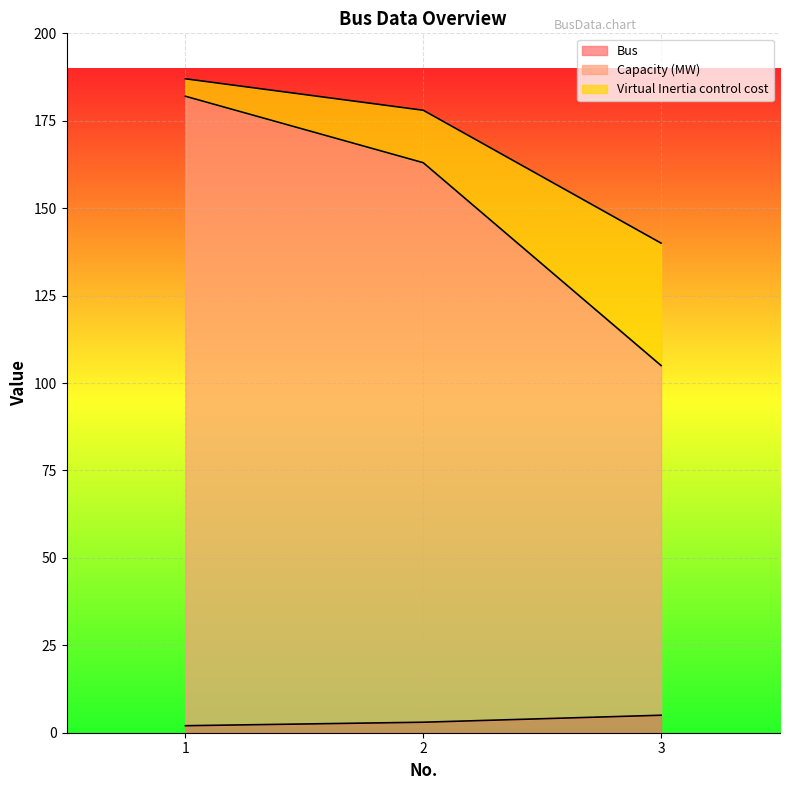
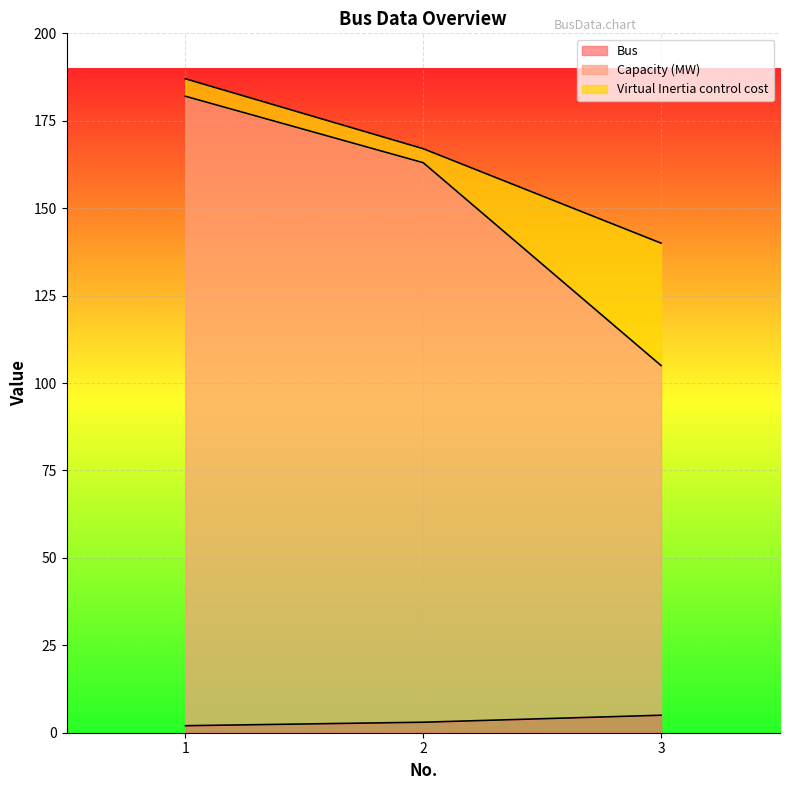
Virtual Inertia control cost, 2: 15 -> 4
